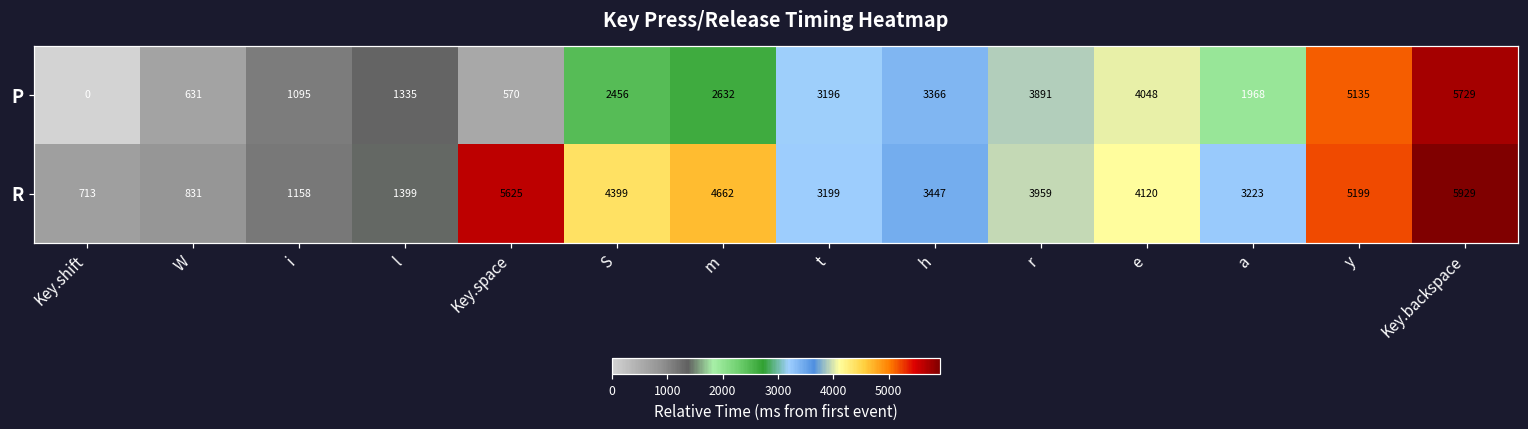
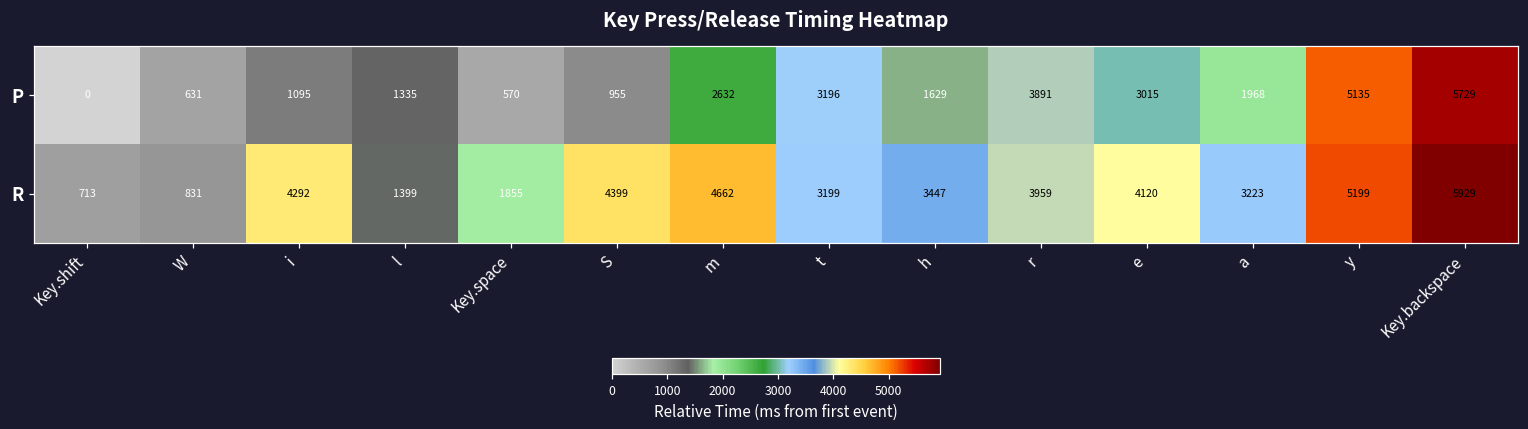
P, S: 2456 -> 955
P, h: 3366 -> 1629
P, e: 4048 -> 3015
R, i: 1158 -> 4292
R, Key.space: 5625 -> 1855
